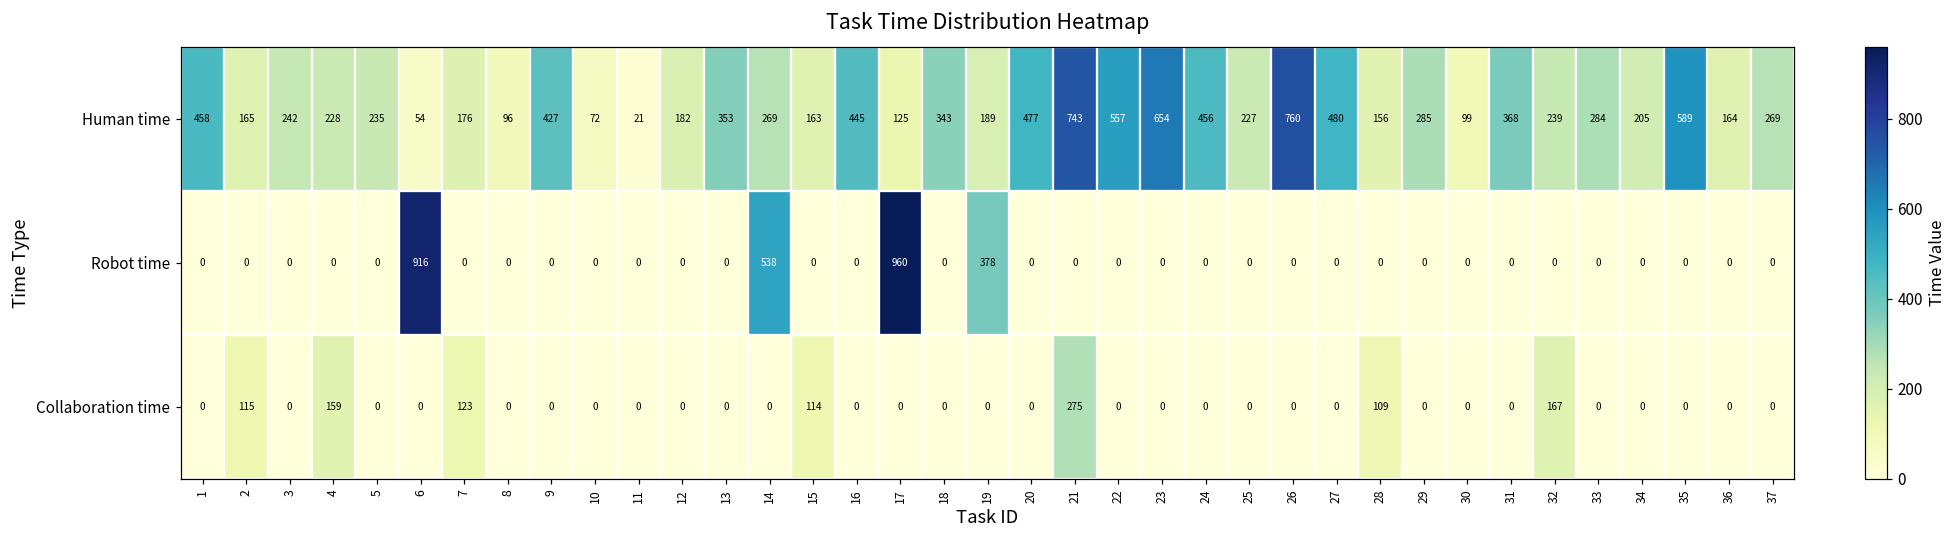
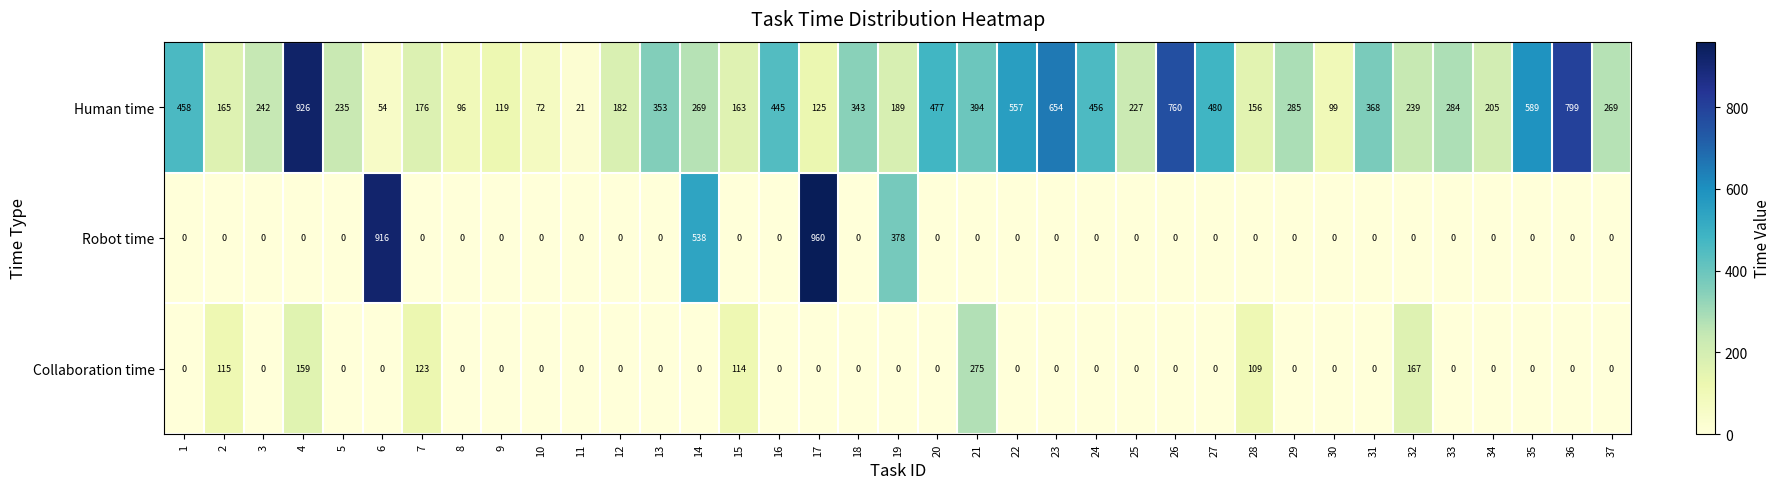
Human time, 4: 228 -> 926
Human time, 9: 427 -> 119
Human time, 21: 743 -> 394
Human time, 36: 164 -> 799
